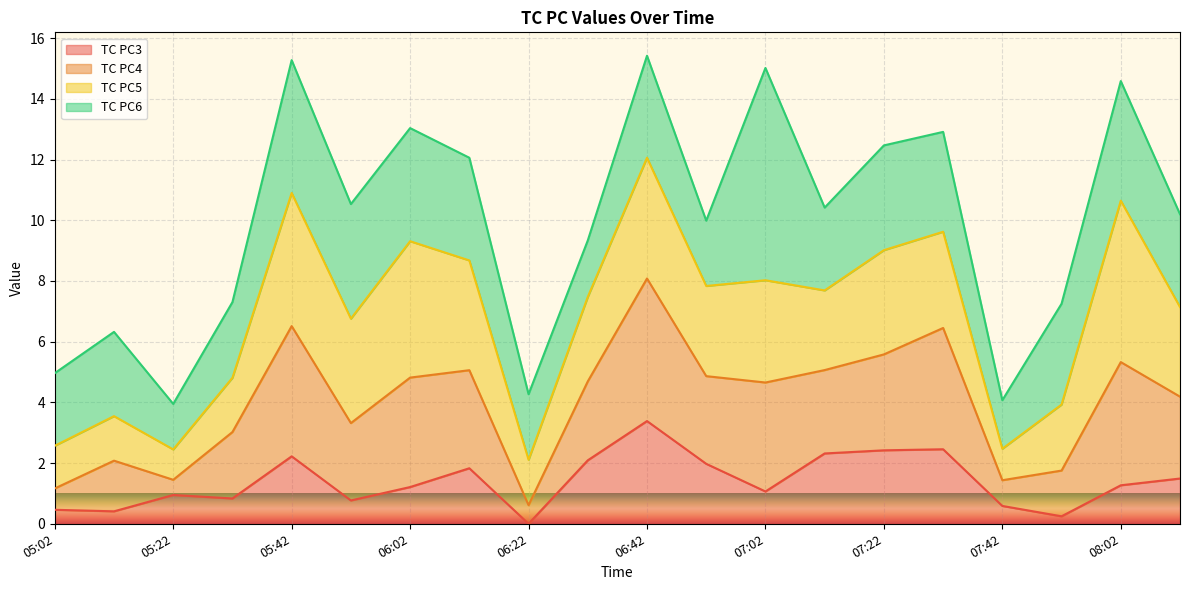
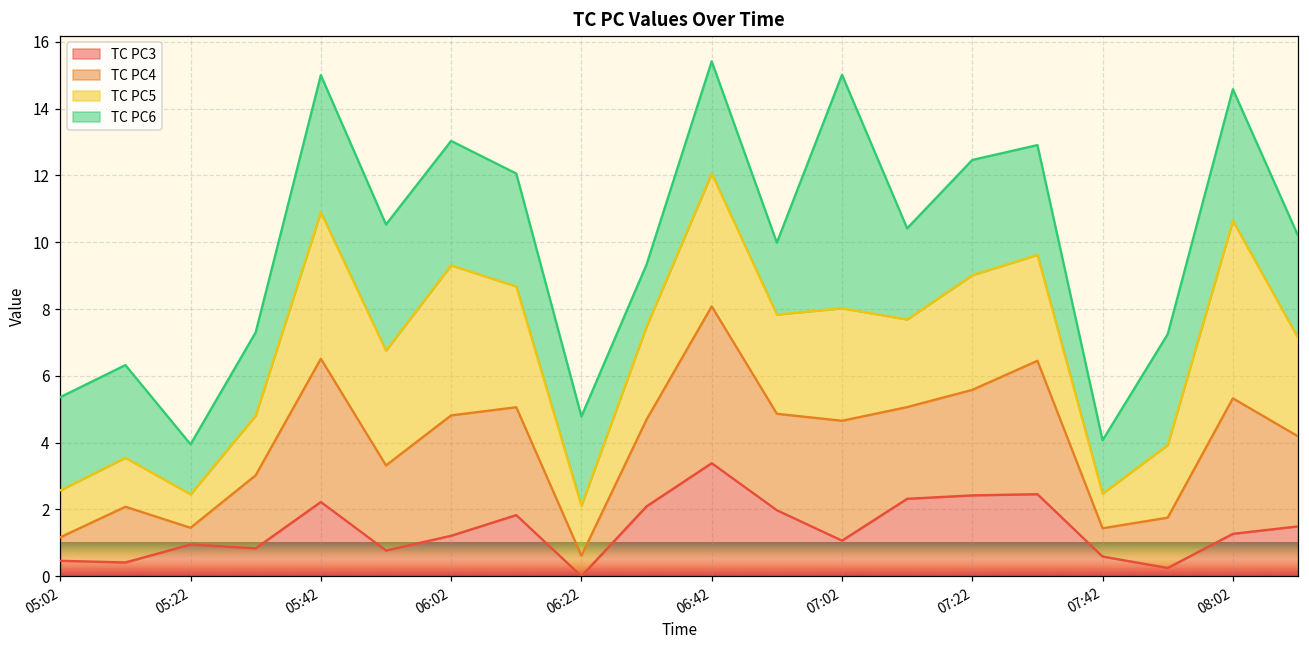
TC PC6, 05:02: 2.4 -> 2.8
TC PC6, 05:42: 4.4 -> 4.1
TC PC6, 06:22: 2.2 -> 2.7
